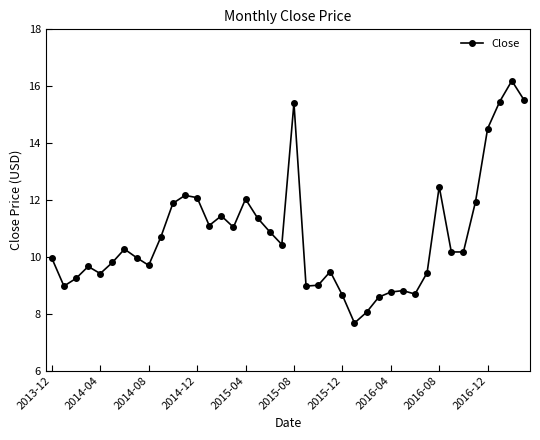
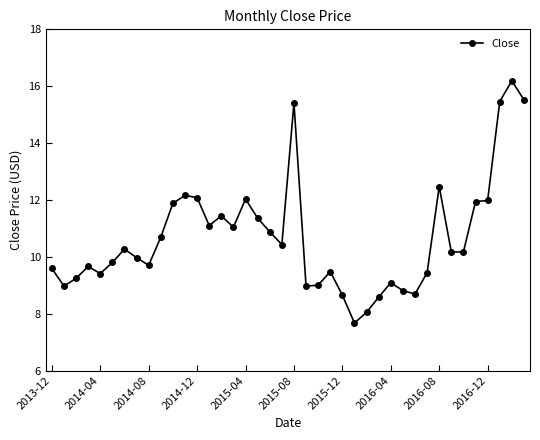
2013-12: 10.0 -> 9.6
2016-04: 8.8 -> 9.1
2016-12: 14.5 -> 12.0
